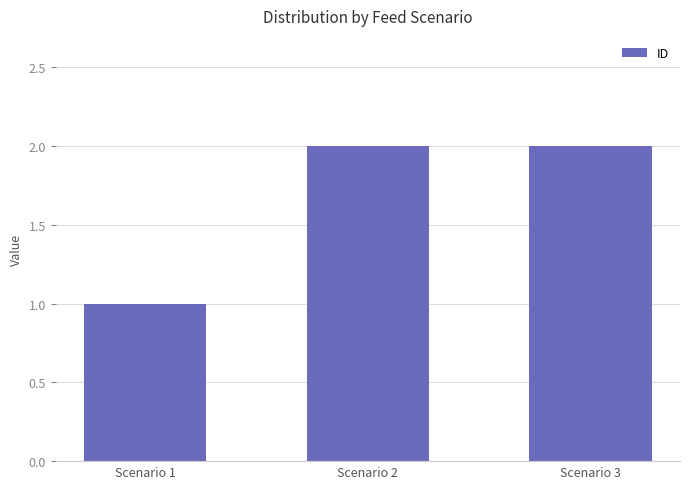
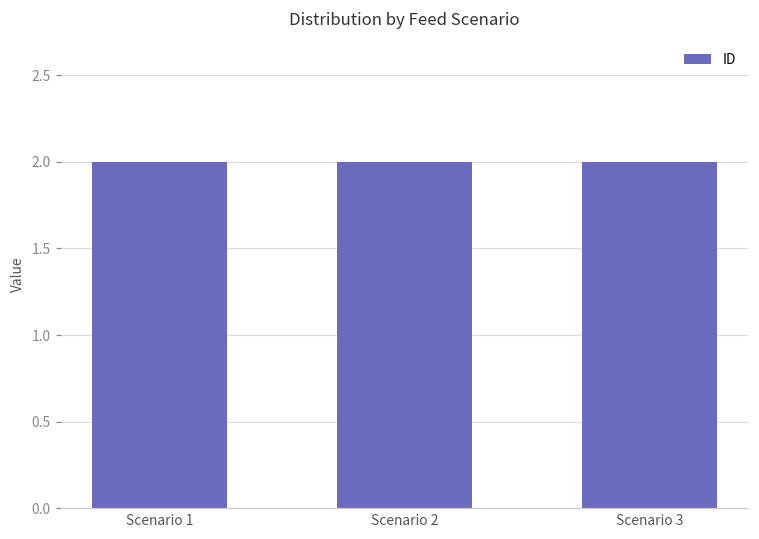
Scenario 1: 1 -> 2
